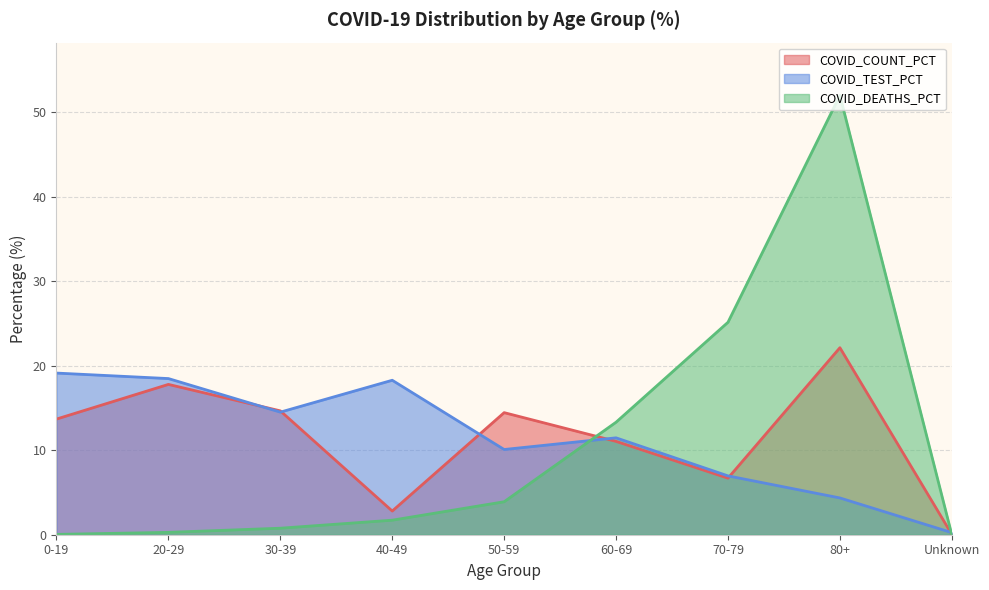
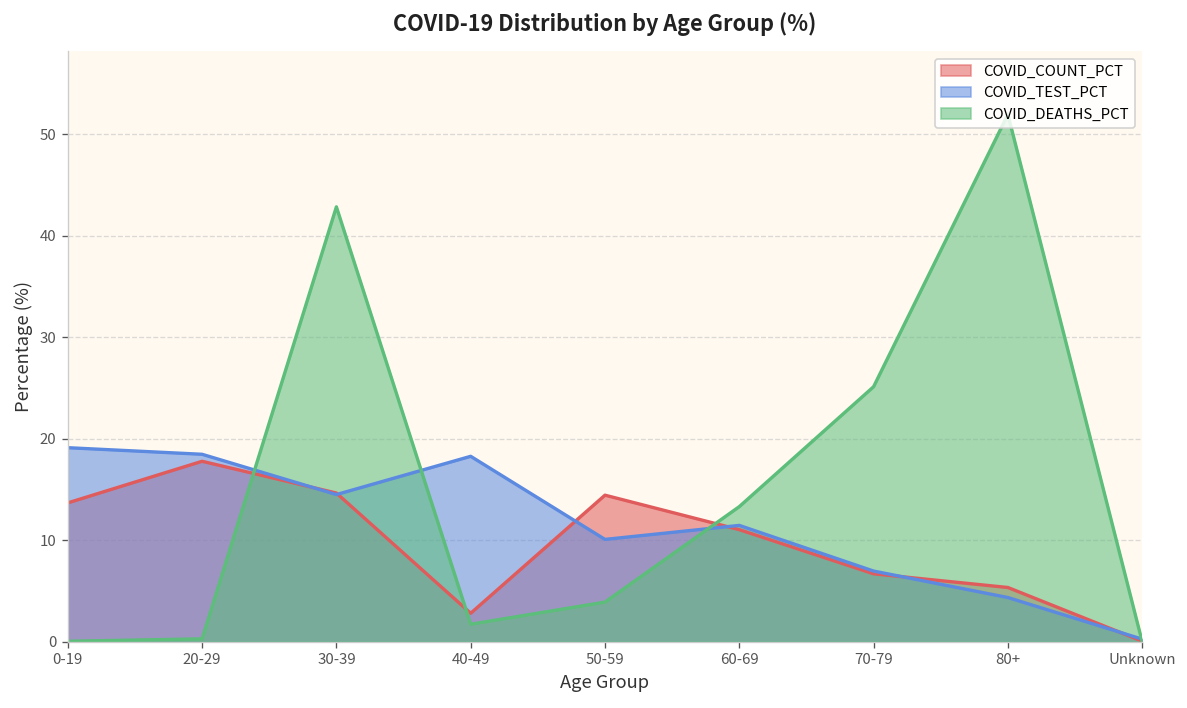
COVID_DEATHS_PCT, 30-39: 1 -> 43
COVID_COUNT_PCT, 80+: 22 -> 5
